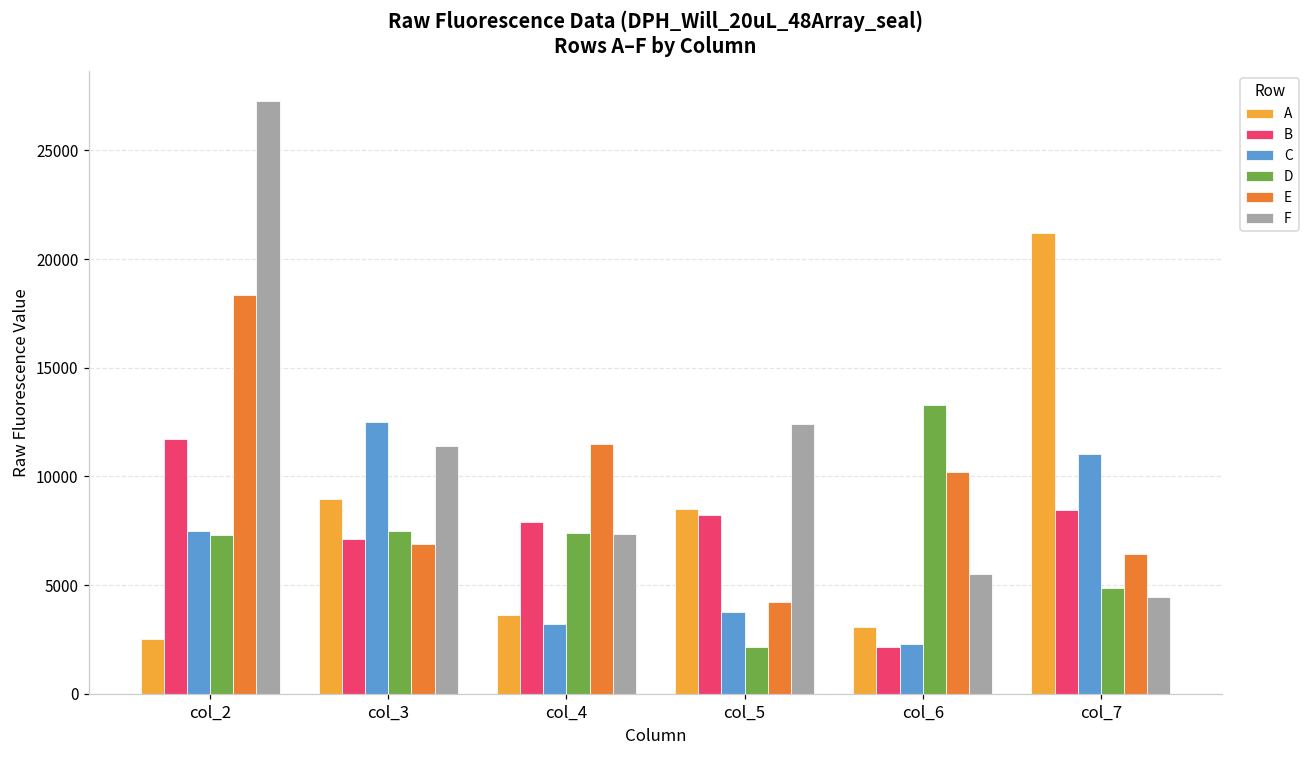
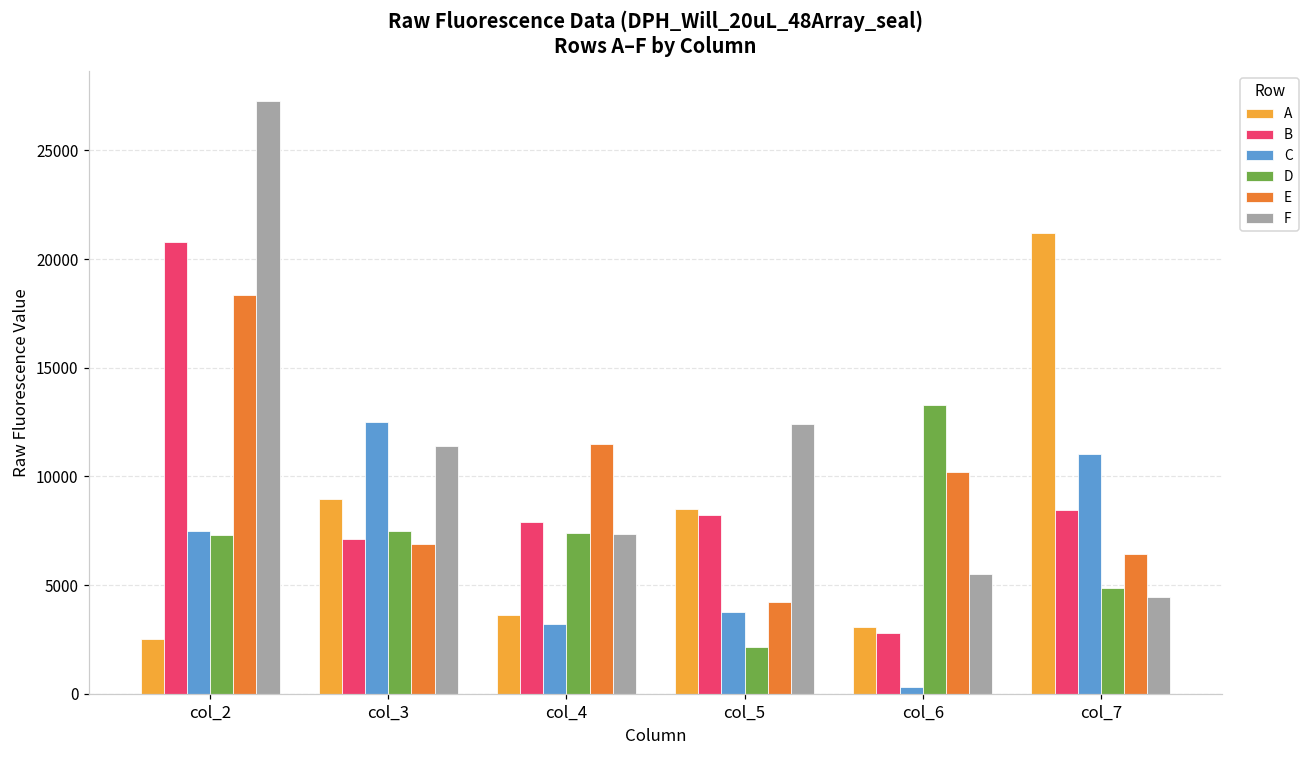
B, col_2: 11700 -> 20800
B, col_6: 2200 -> 2800
C, col_6: 2300 -> 300
